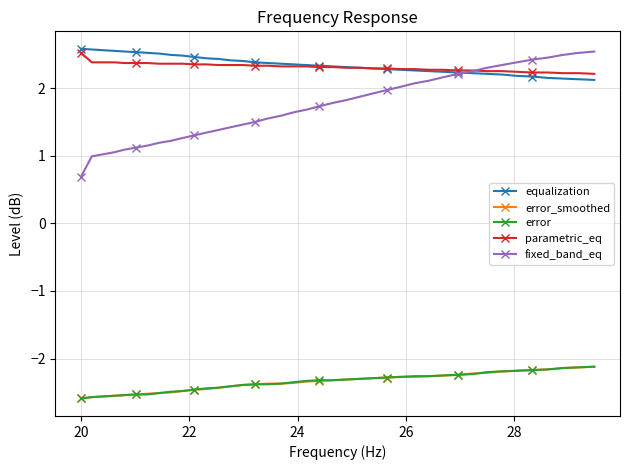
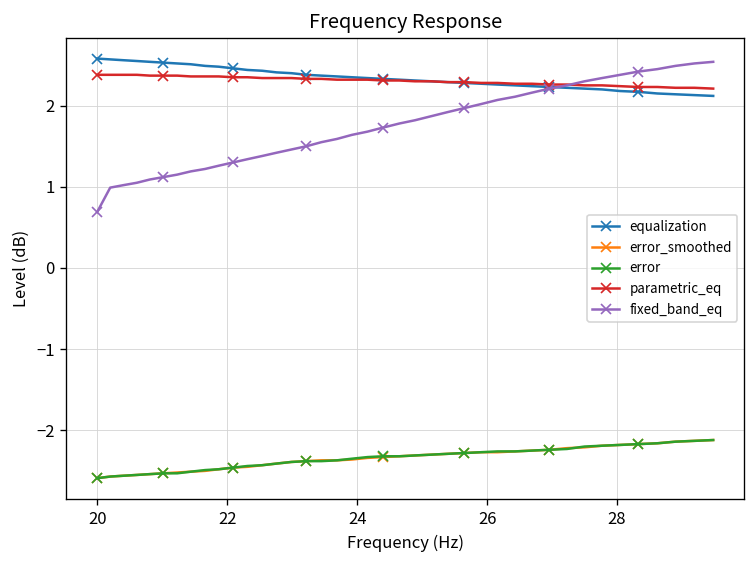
parametric_eq, 20: 2.5 -> 2.4
